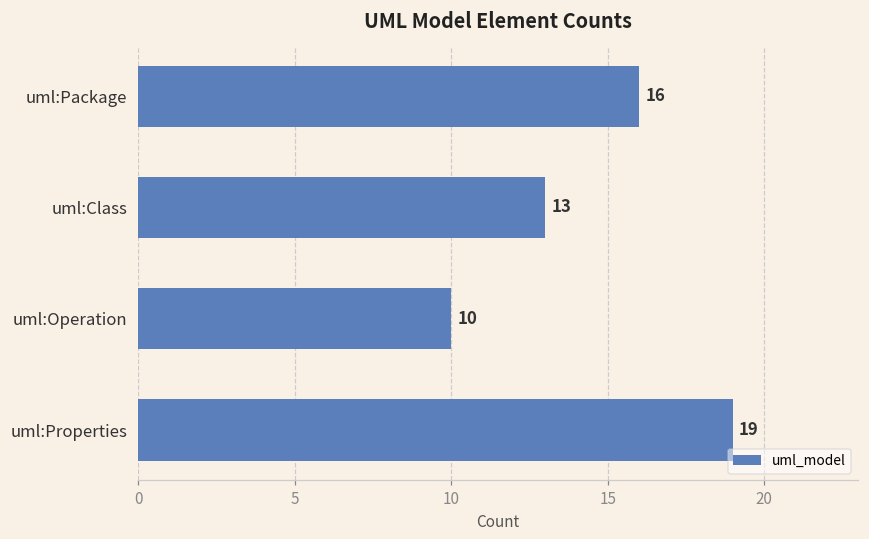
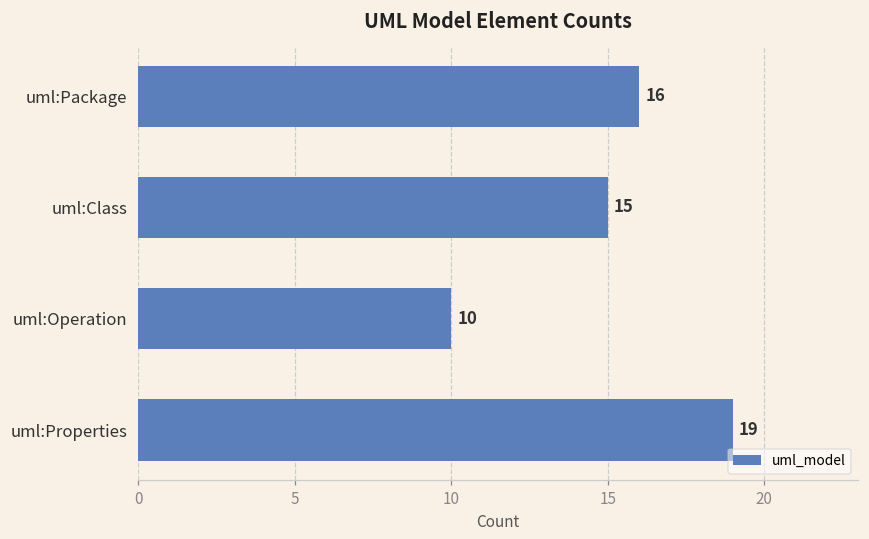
uml:Class: 13 -> 15
